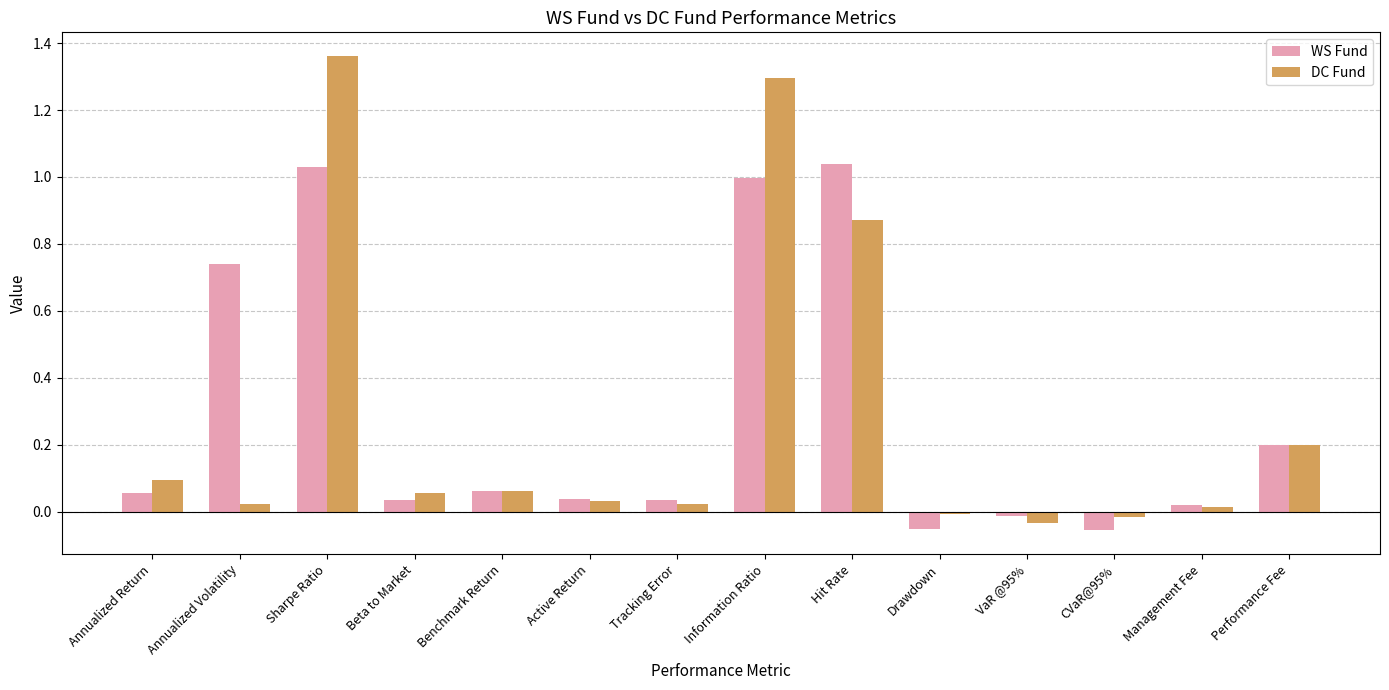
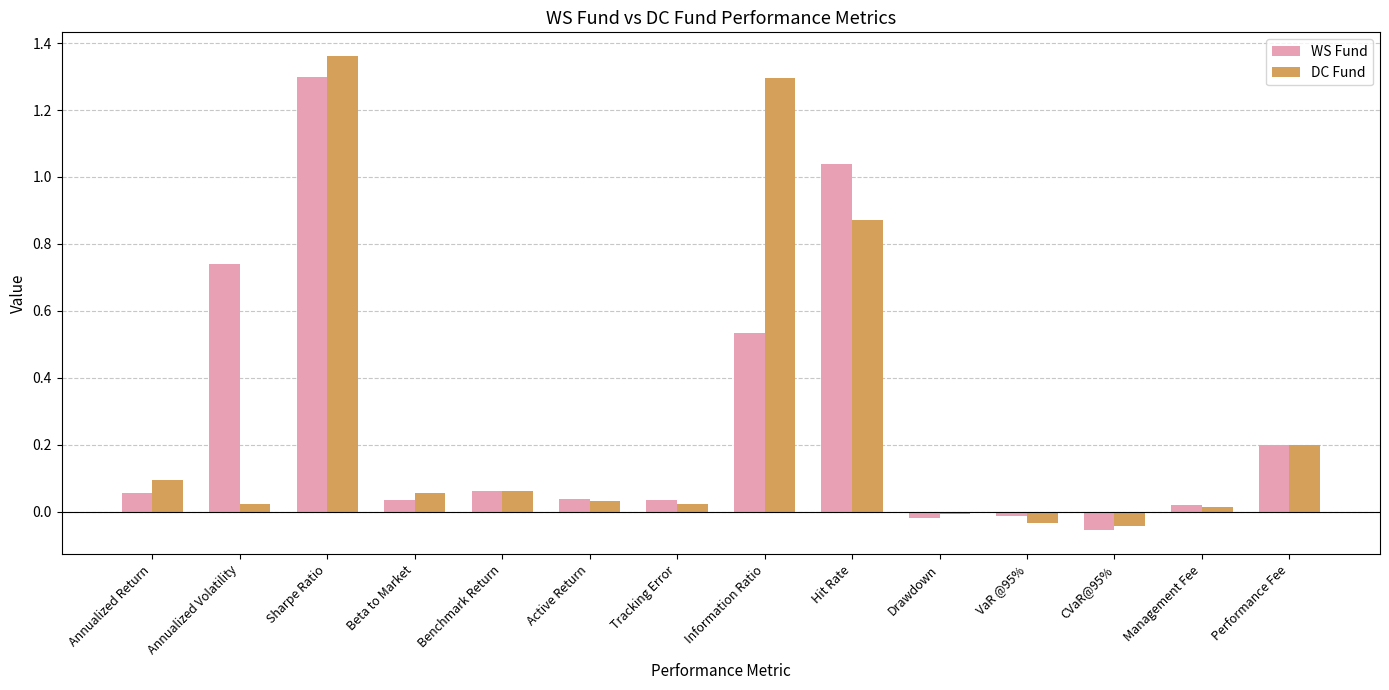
WS Fund, Sharpe Ratio: 1.03 -> 1.30
WS Fund, Information Ratio: 1.00 -> 0.53
WS Fund, Drawdown: -0.05 -> -0.02
DC Fund, CVaR@95%: -0.02 -> -0.04
